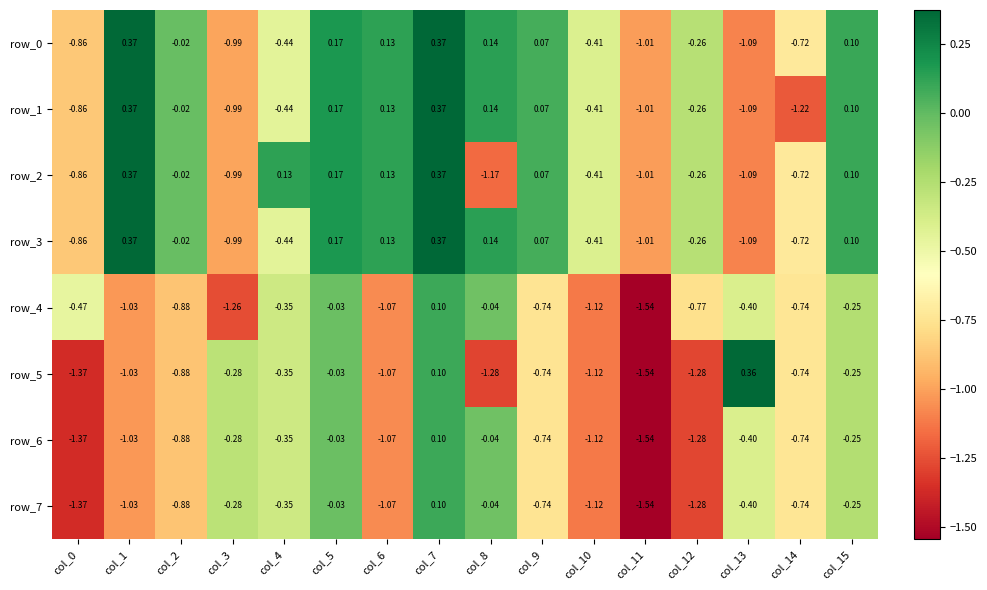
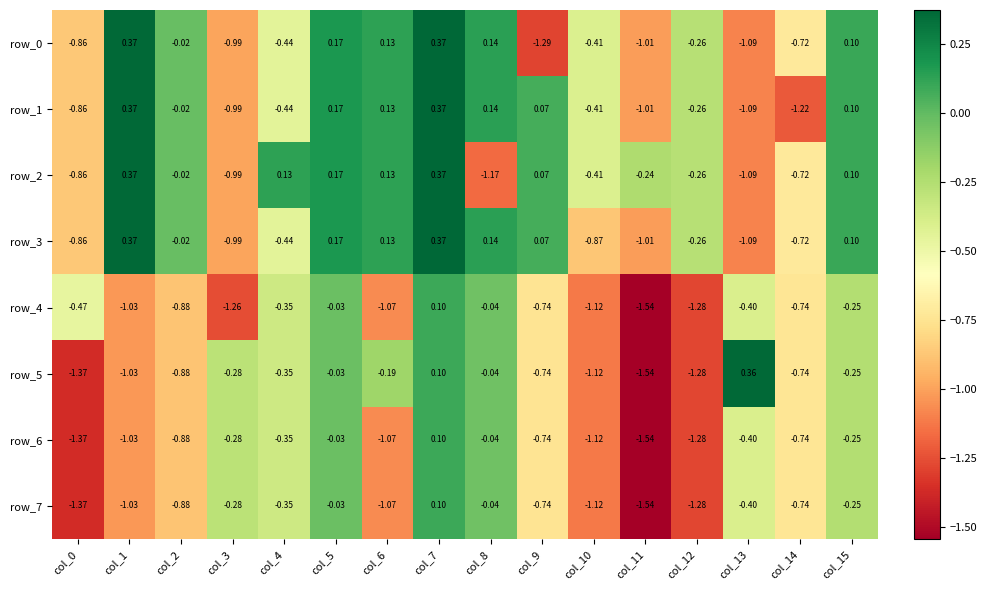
row_0, col_9: 0.07 -> -1.29
row_2, col_11: -1.01 -> -0.24
row_3, col_10: -0.41 -> -0.87
row_4, col_12: -0.77 -> -1.28
row_5, col_6: -1.07 -> -0.19
row_5, col_8: -1.28 -> -0.04
